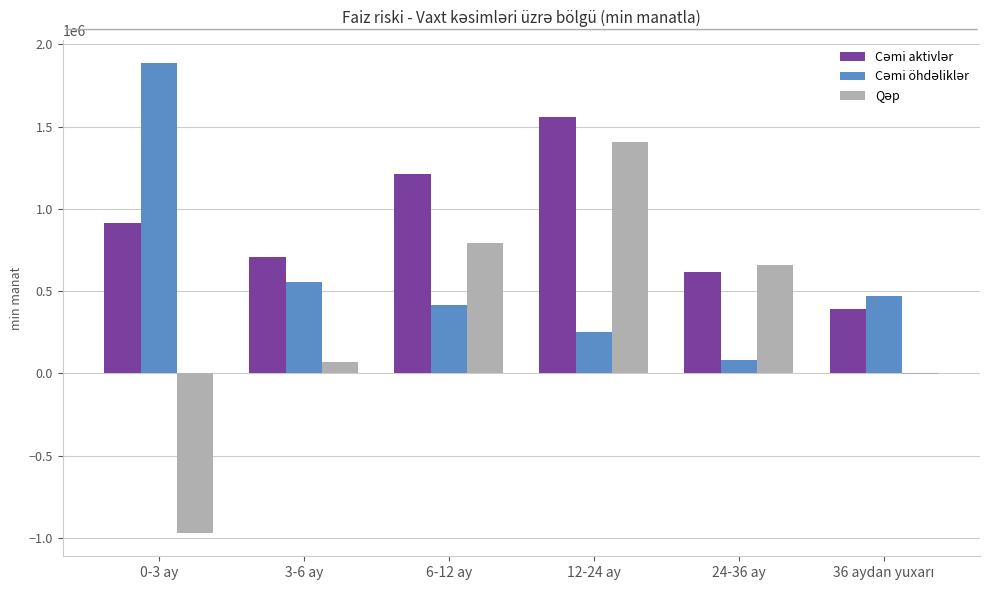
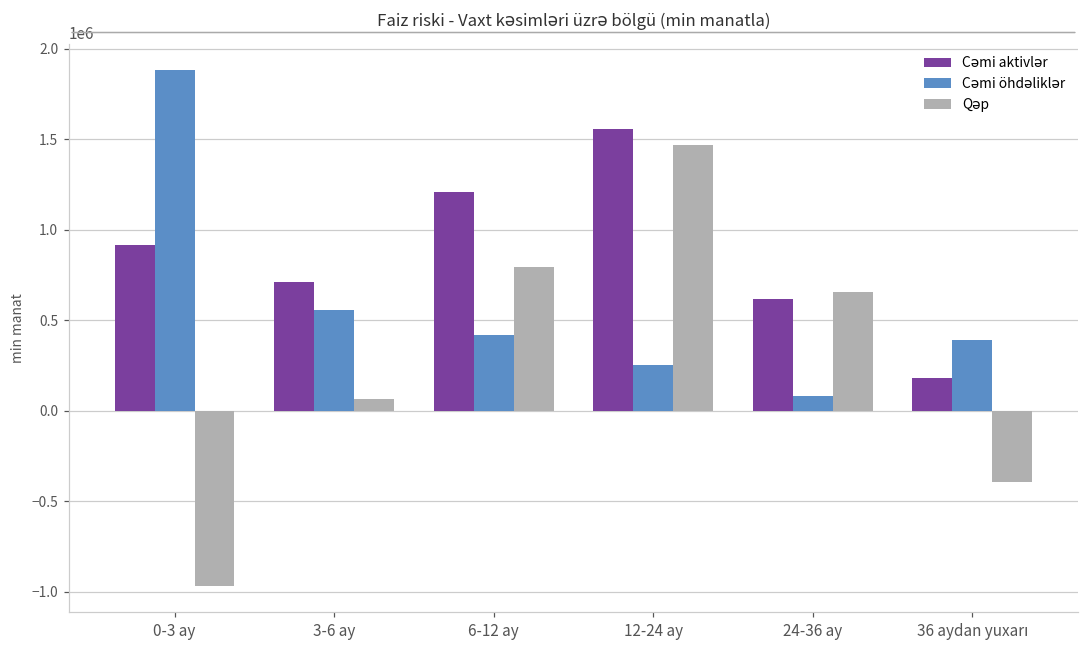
Qəp, 12-24 ay: 1410000 -> 1470000
Cəmi aktivlər, 36 aydan yuxarı: 390000 -> 180000
Cəmi öhdəliklər, 36 aydan yuxarı: 470000 -> 390000
Qəp, 36 aydan yuxarı: 0 -> -390000
